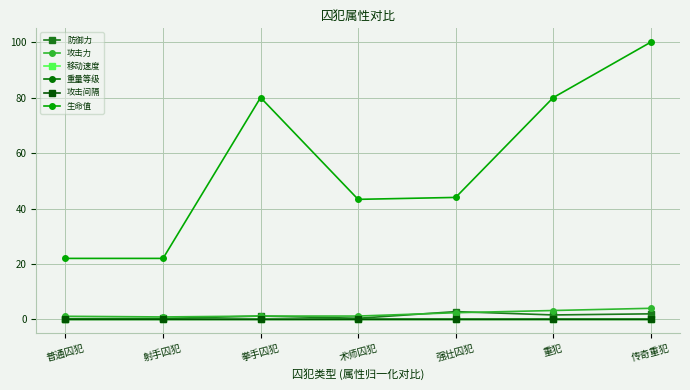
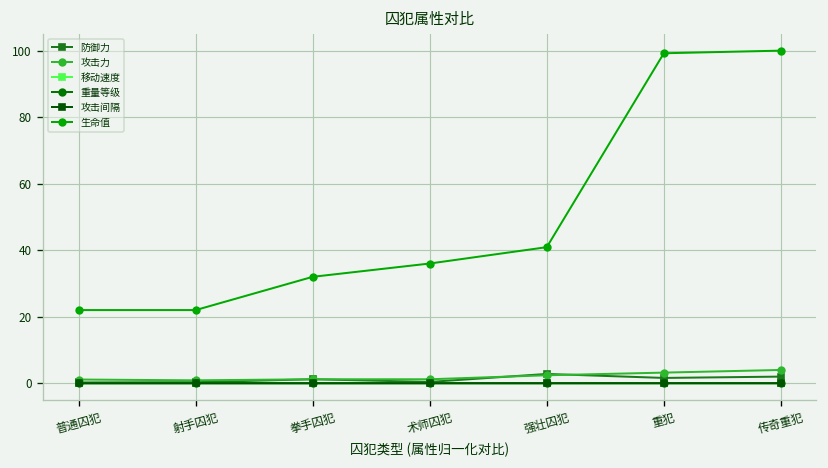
生命值, 拳手囚犯: 80 -> 32
生命值, 术师囚犯: 43 -> 36
生命值, 强壮囚犯: 44 -> 41
生命值, 重犯: 80 -> 99
